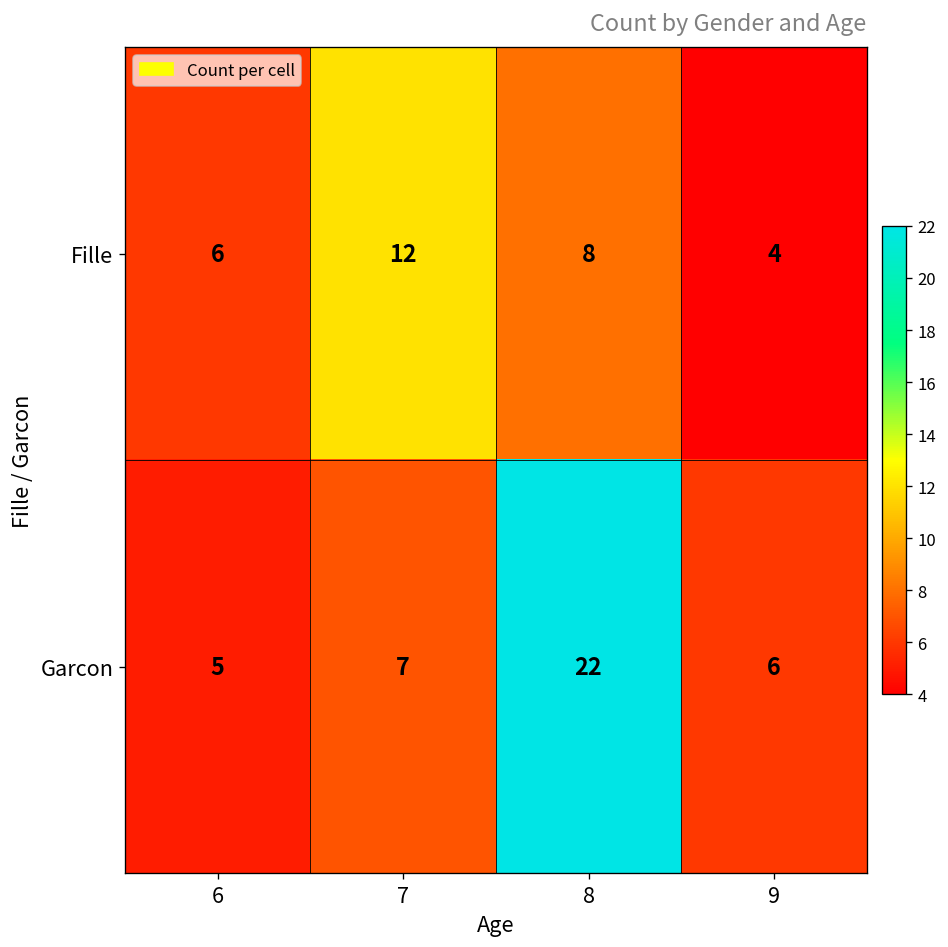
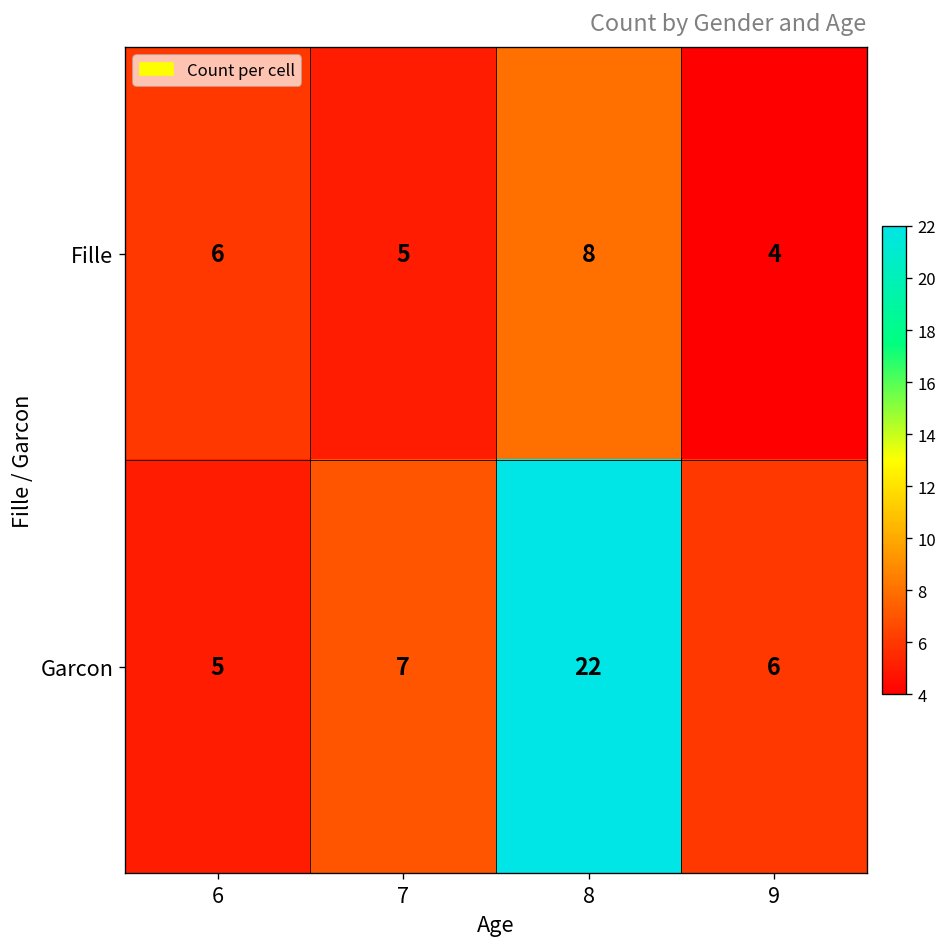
Fille, 7: 12 -> 5
